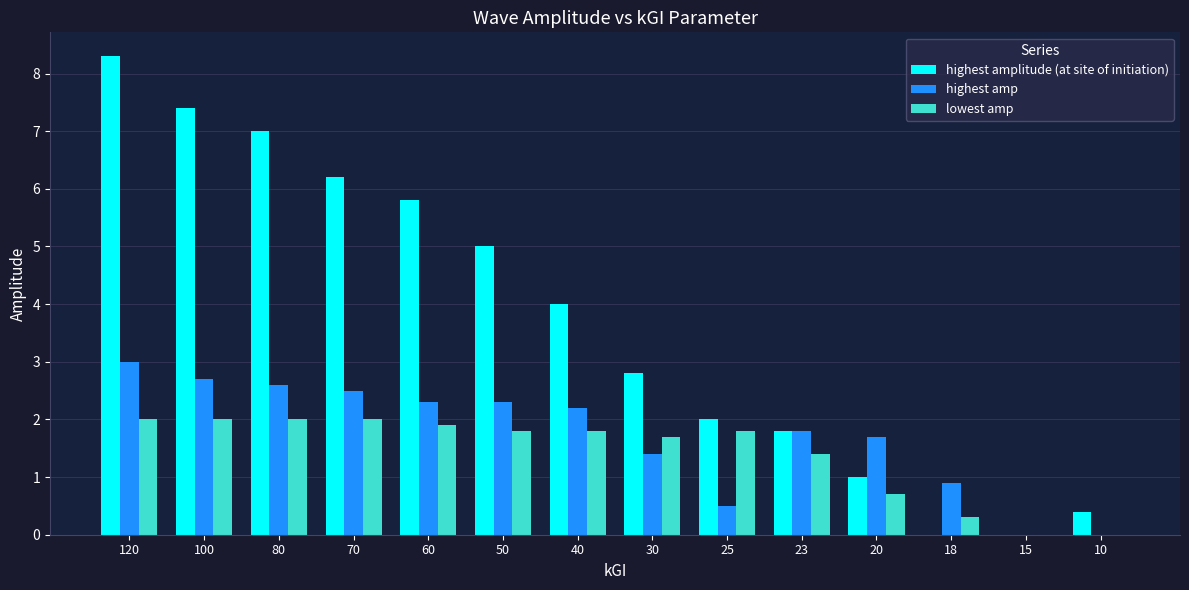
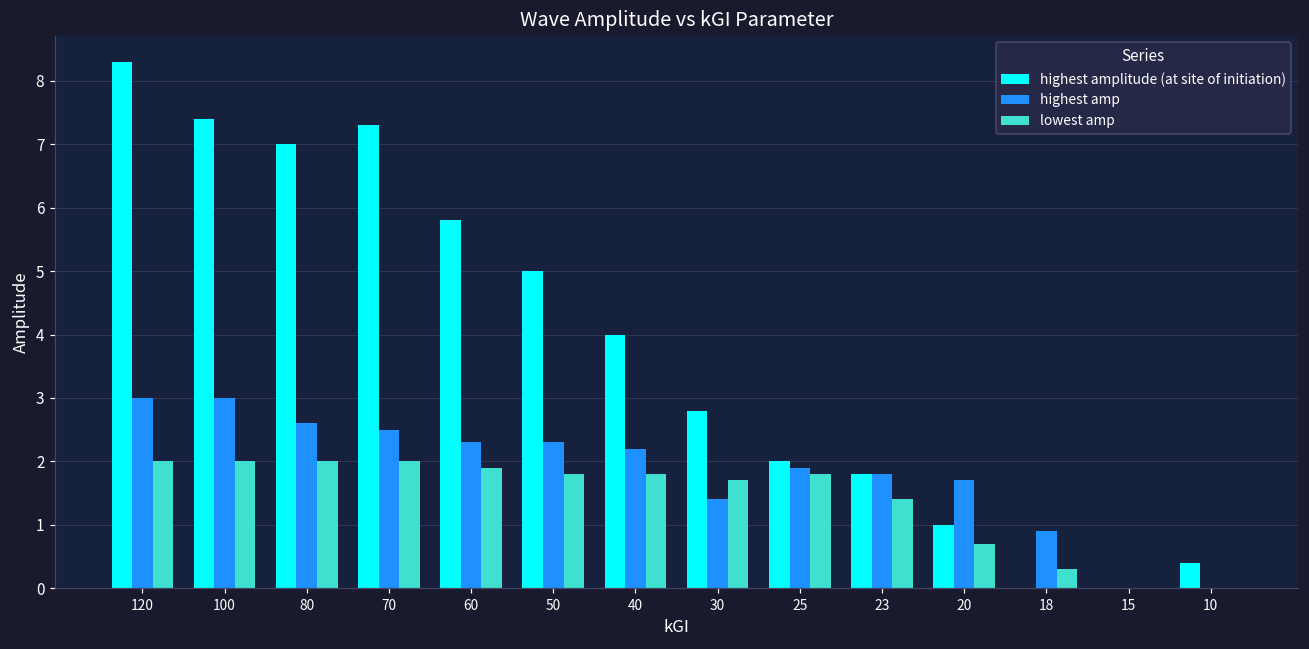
highest amp, 100: 2.7 -> 3.0
highest amplitude (at site of initiation), 70: 6.2 -> 7.3
highest amp, 25: 0.5 -> 1.9
